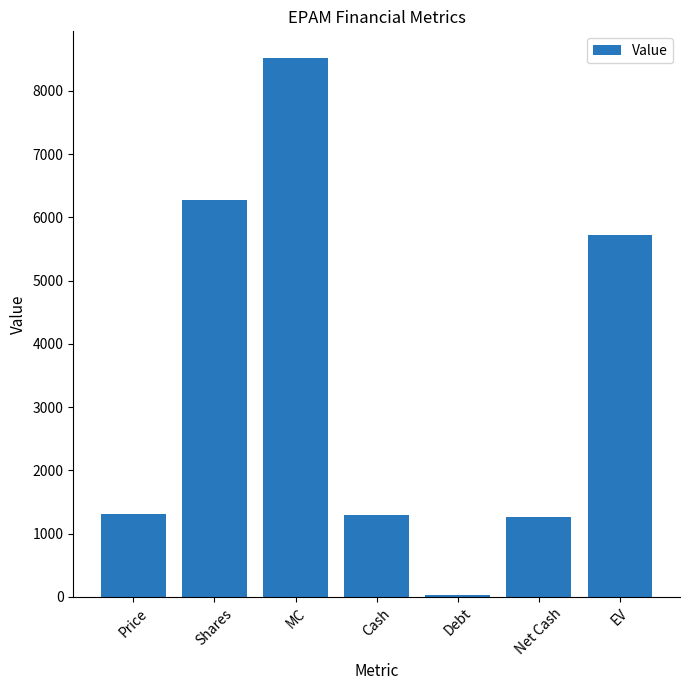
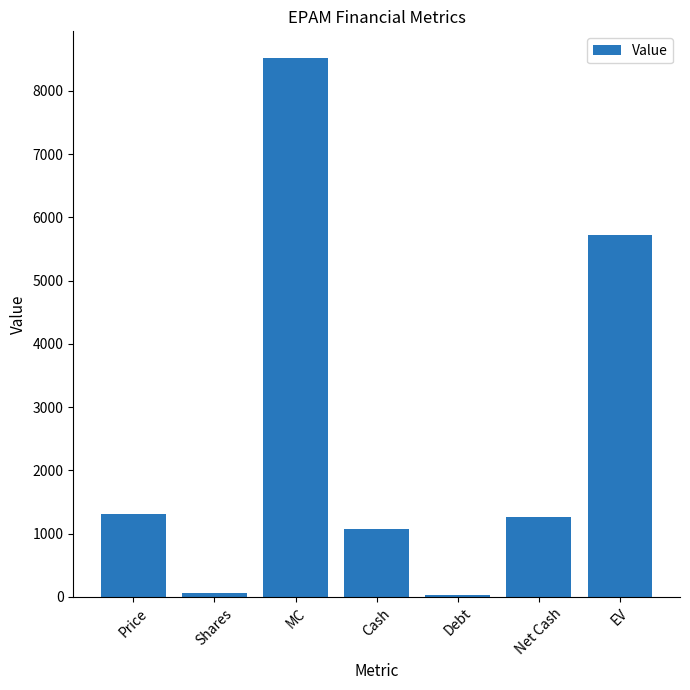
Shares: 6300 -> 100
Cash: 1300 -> 1100
